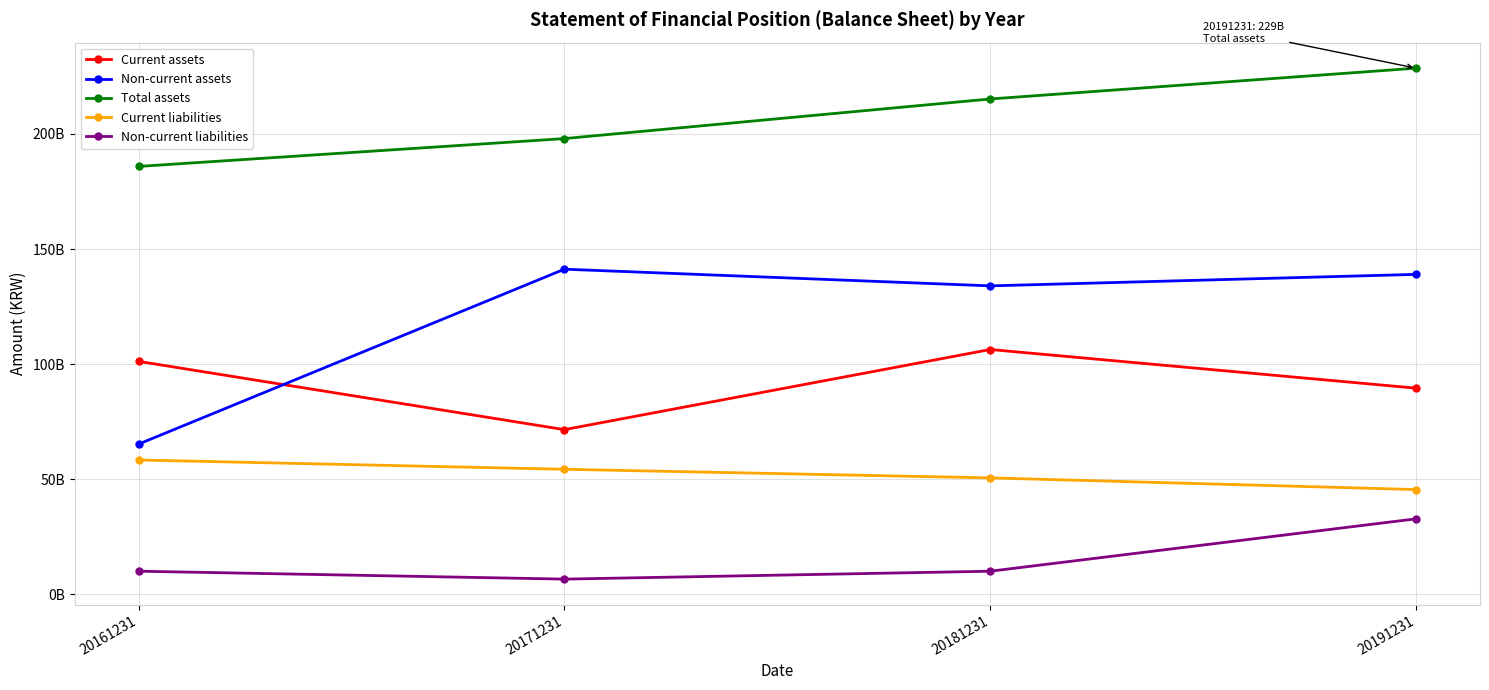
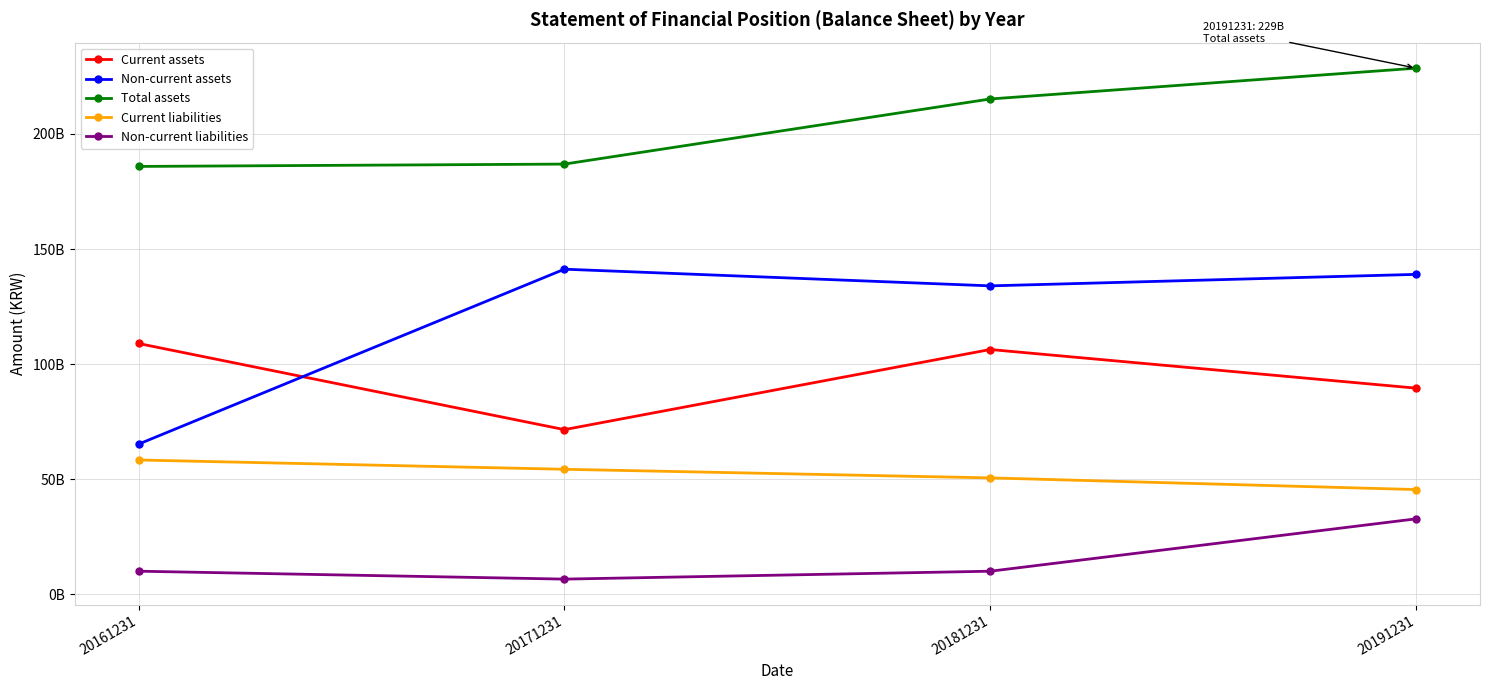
Current assets, 20161231: 101000000000 -> 109000000000
Total assets, 20171231: 198000000000 -> 187000000000
